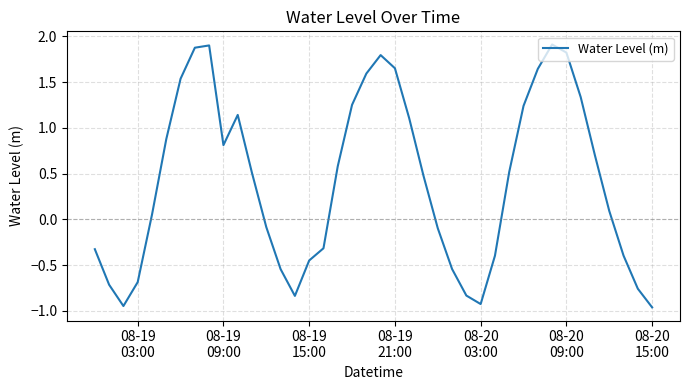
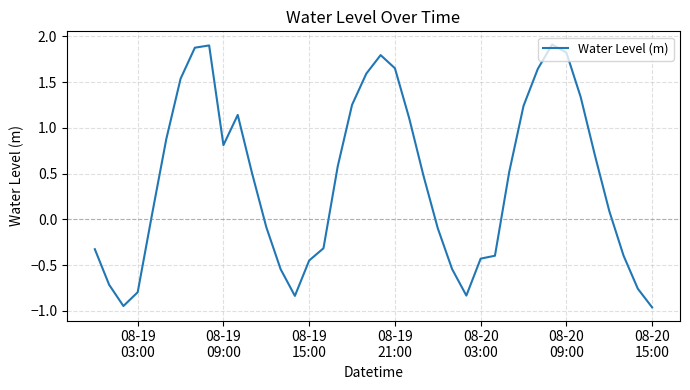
08-19 03:00: -0.7 -> -0.8
08-20 03:00: -0.9 -> -0.4
